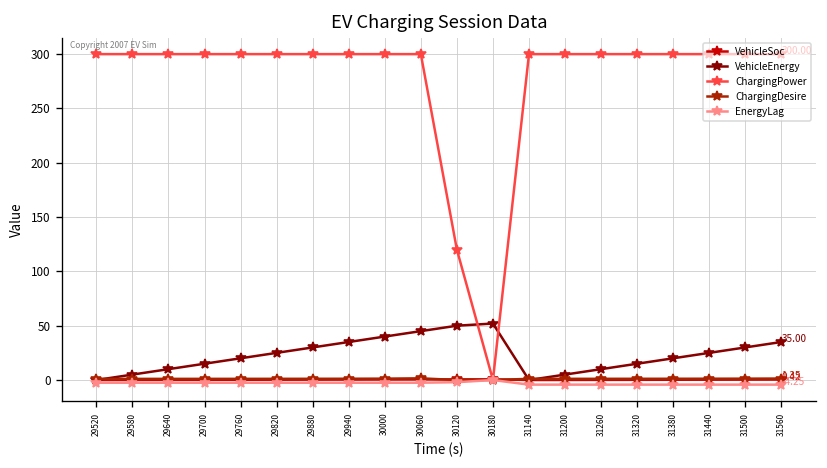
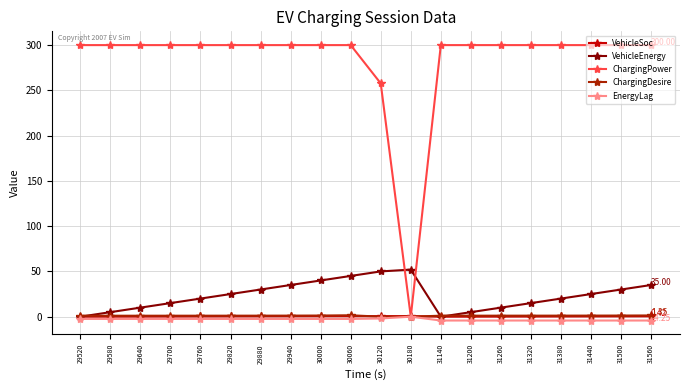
ChargingPower, 30120: 120 -> 260
